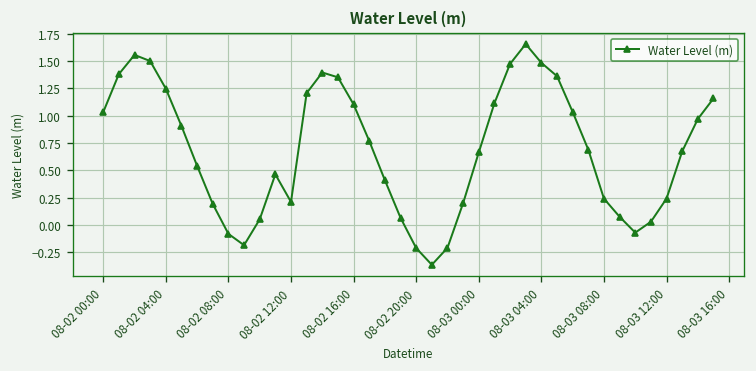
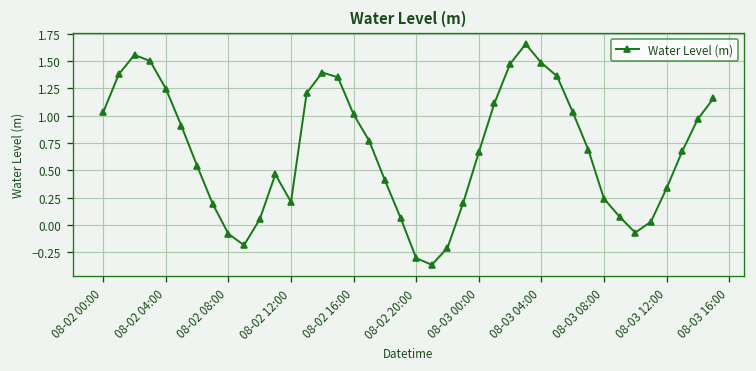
08-02 16:00: 1.1 -> 1.0
08-02 20:00: -0.2 -> -0.3
08-03 12:00: 0.2 -> 0.3
